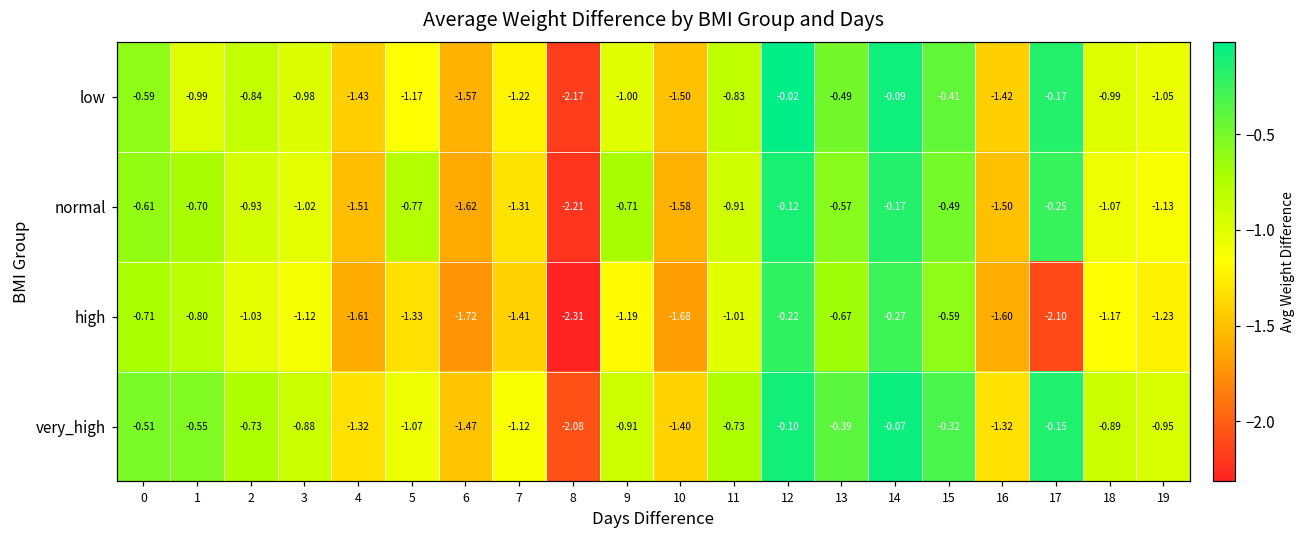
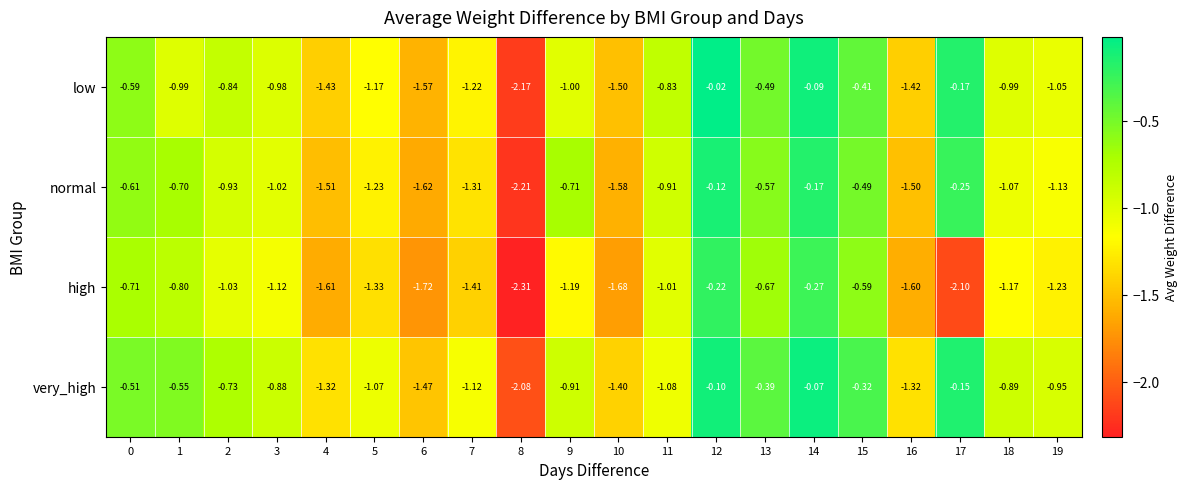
normal, 5: -0.77 -> -1.23
very_high, 11: -0.73 -> -1.08
